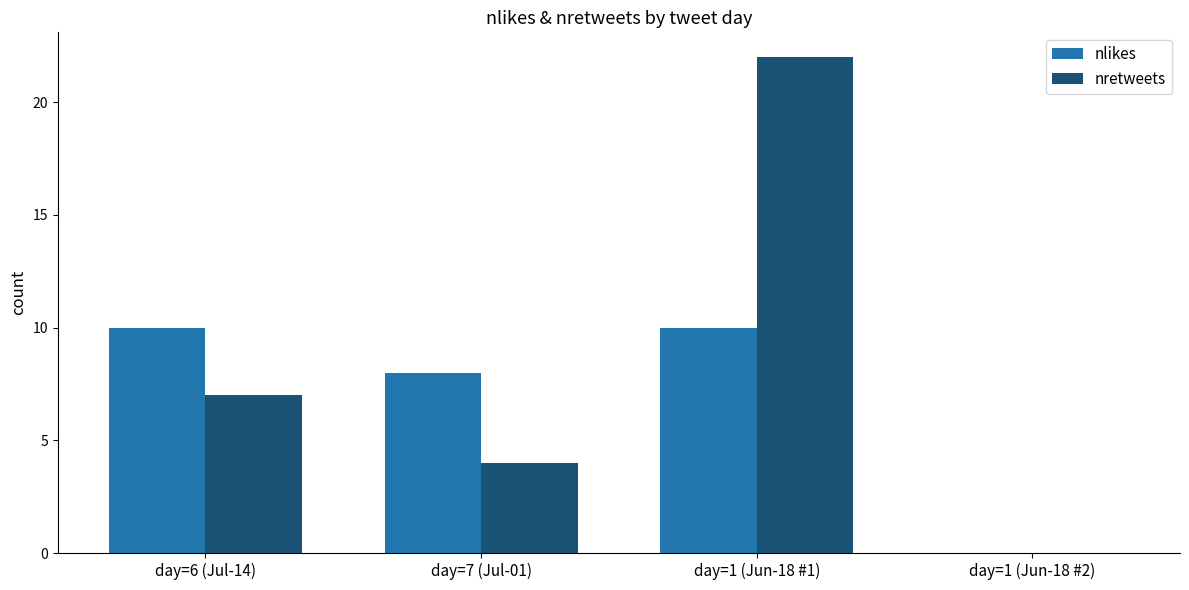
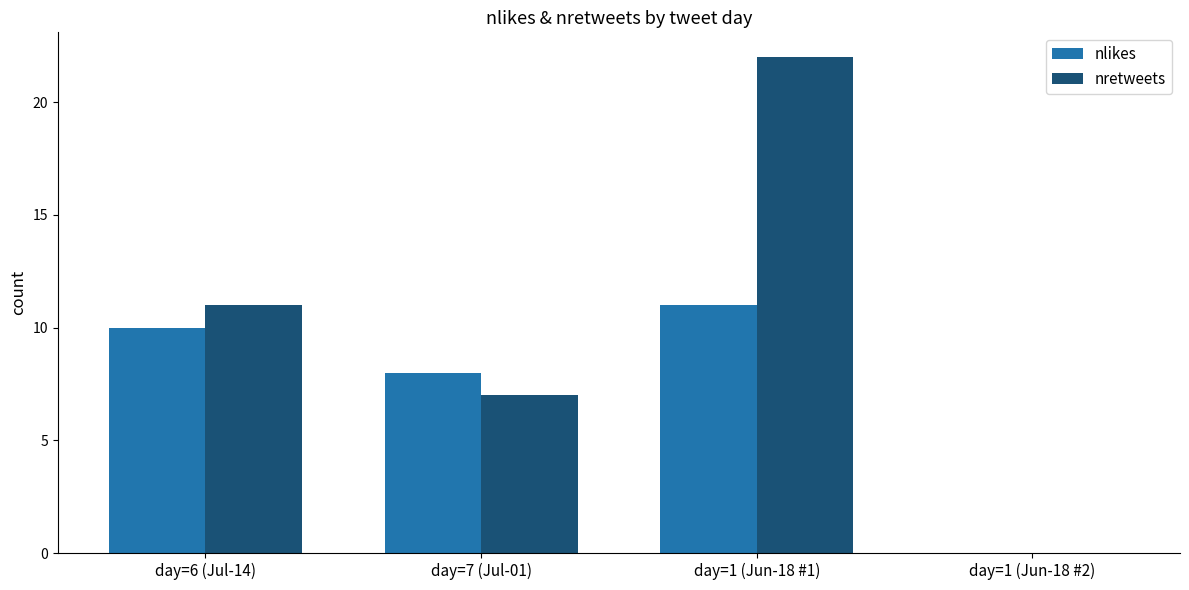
nretweets, day=6 (Jul-14): 7 -> 11
nretweets, day=7 (Jul-01): 4 -> 7
nlikes, day=1 (Jun-18 #1): 10 -> 11
